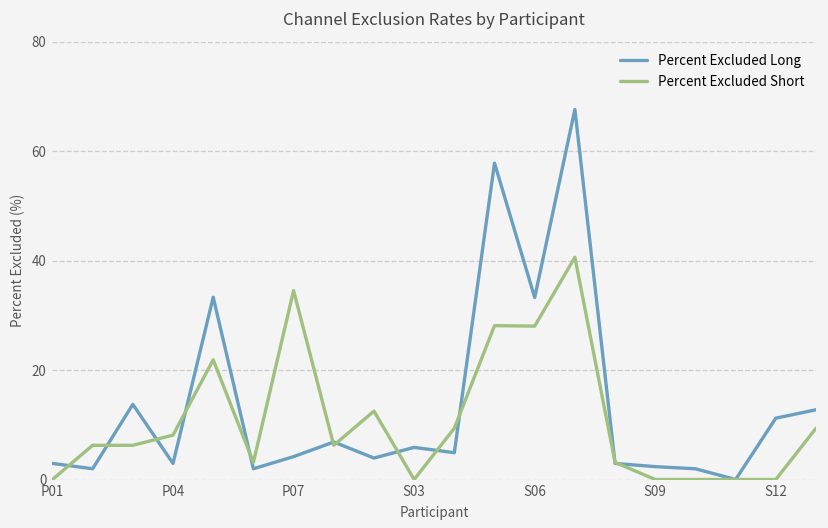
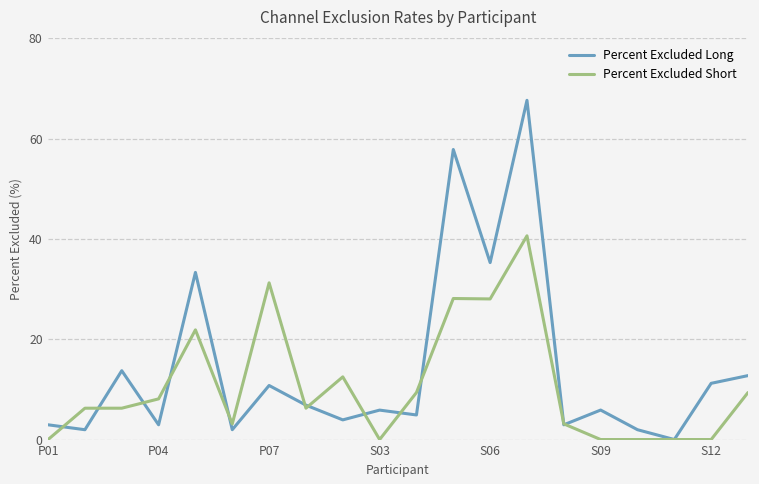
Percent Excluded Long, P07: 4 -> 11
Percent Excluded Short, P07: 35 -> 31
Percent Excluded Long, S06: 33 -> 35
Percent Excluded Long, S09: 2 -> 6
